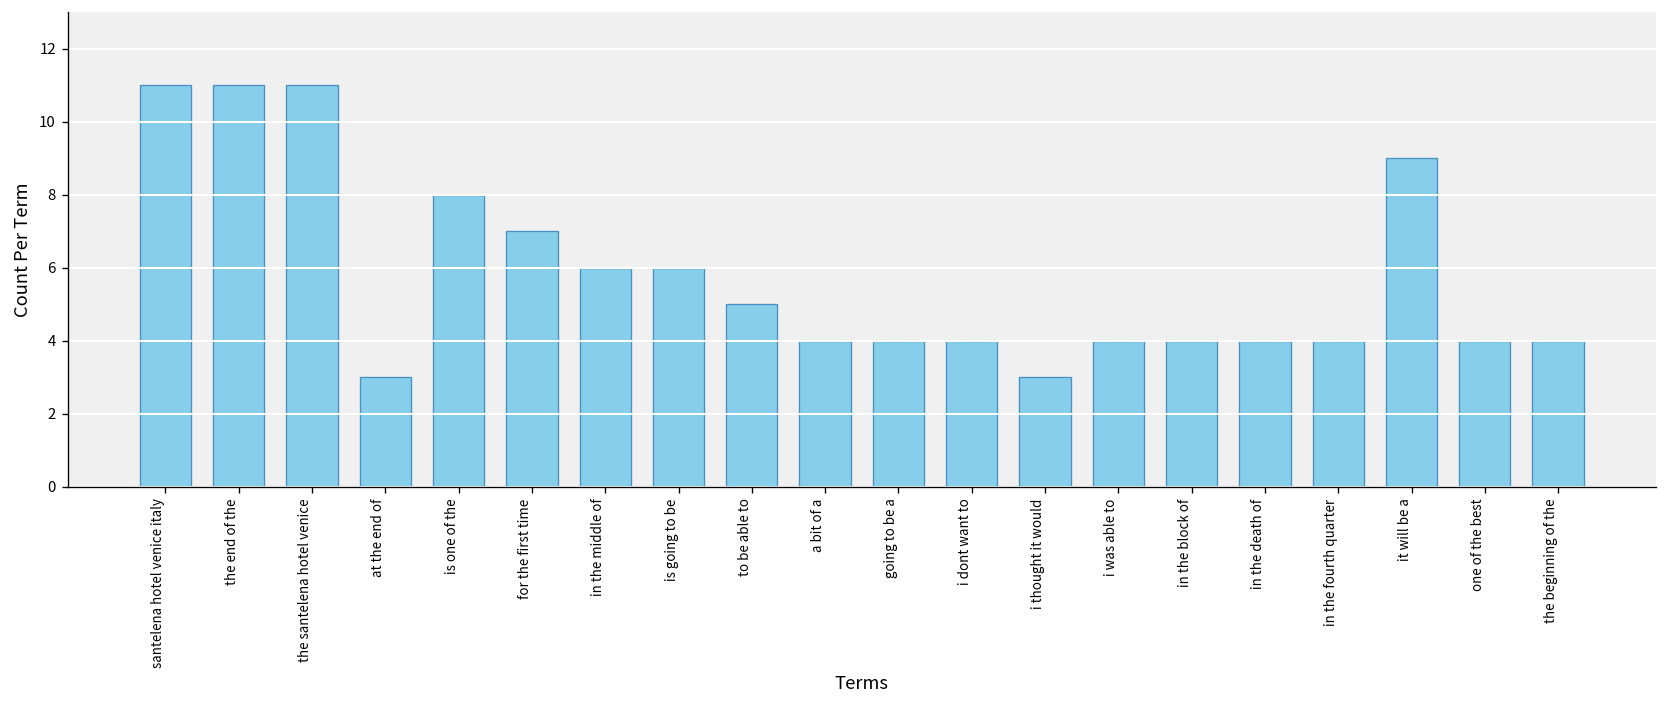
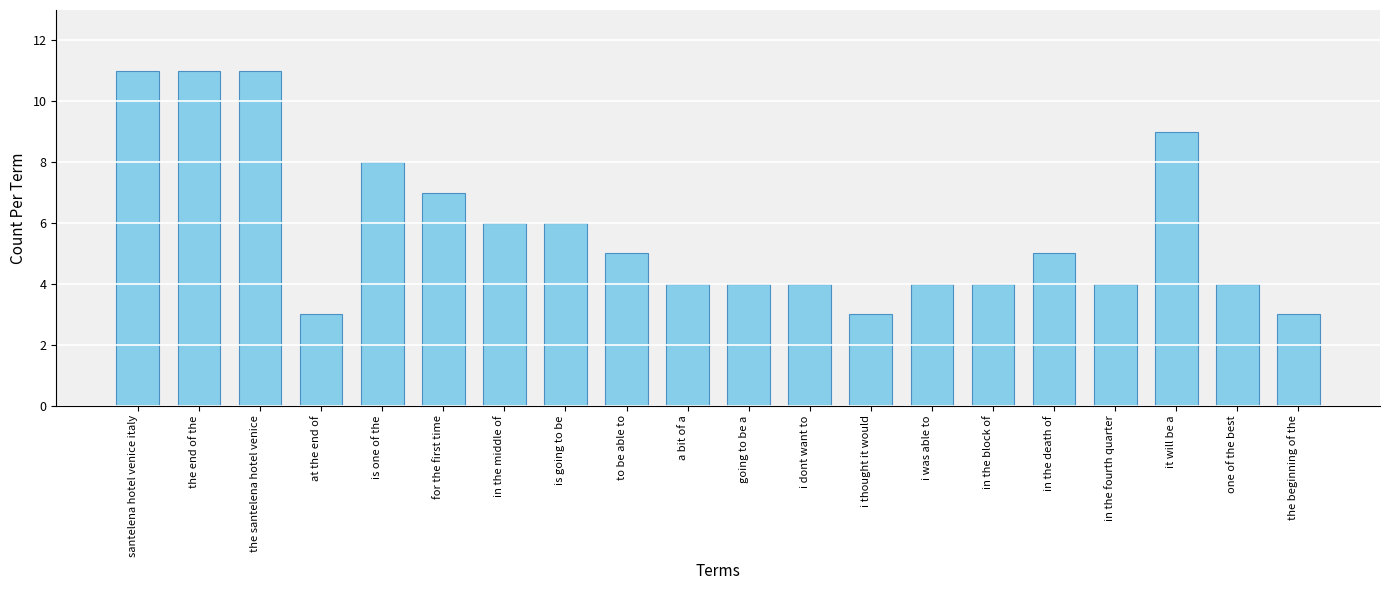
in the death of: 4 -> 5
the beginning of the: 4 -> 3
